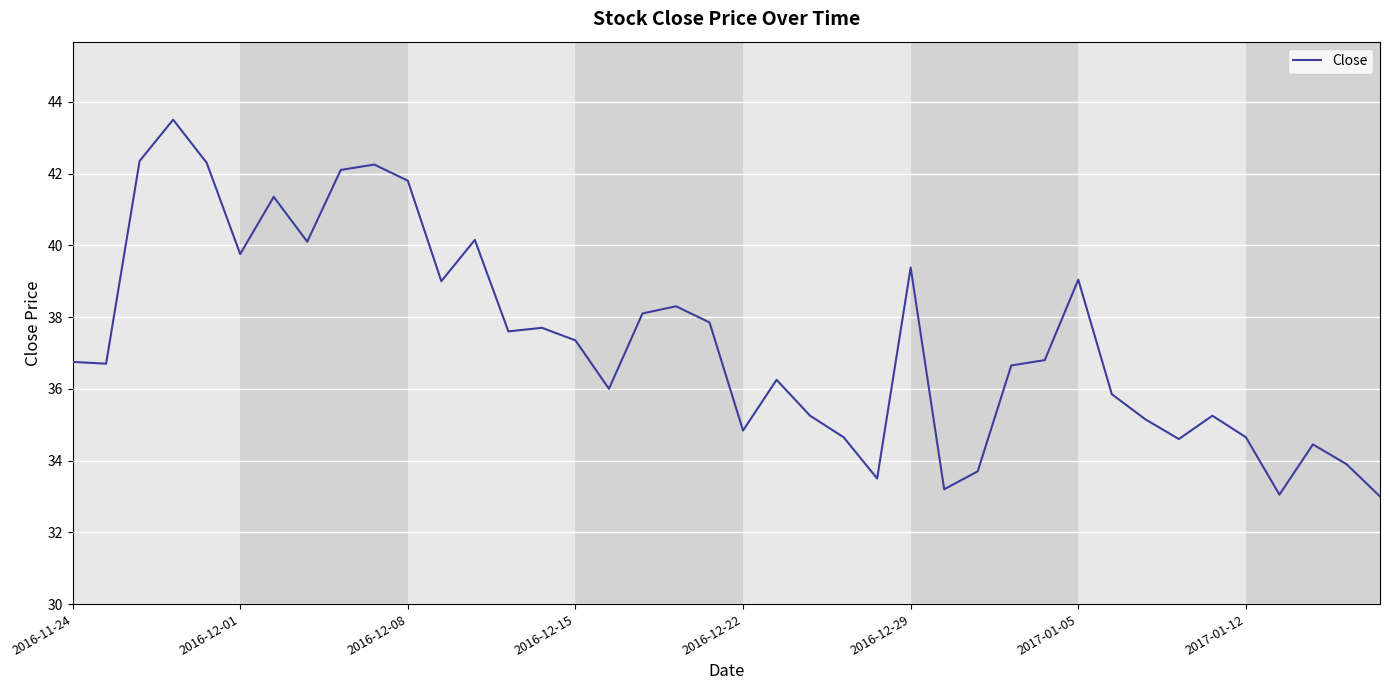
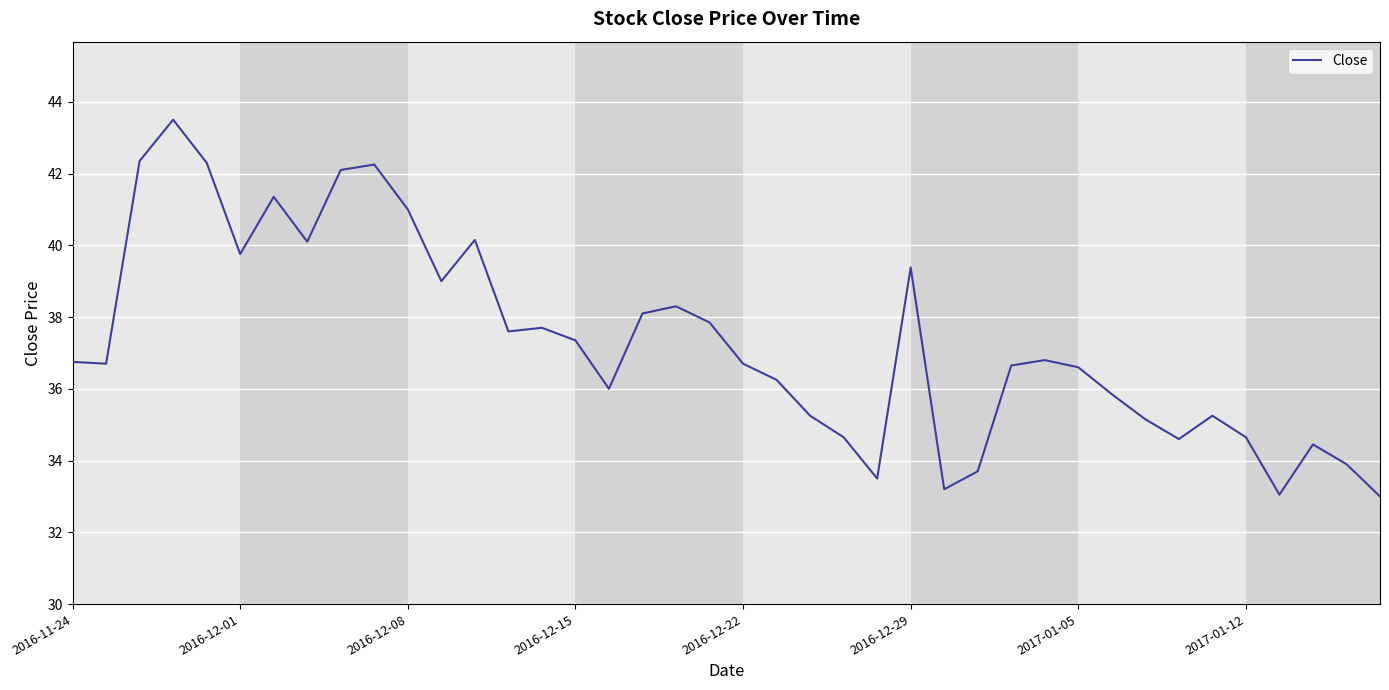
2016-12-08: 41.8 -> 41.0
2016-12-22: 34.8 -> 36.7
2017-01-05: 39.0 -> 36.6
